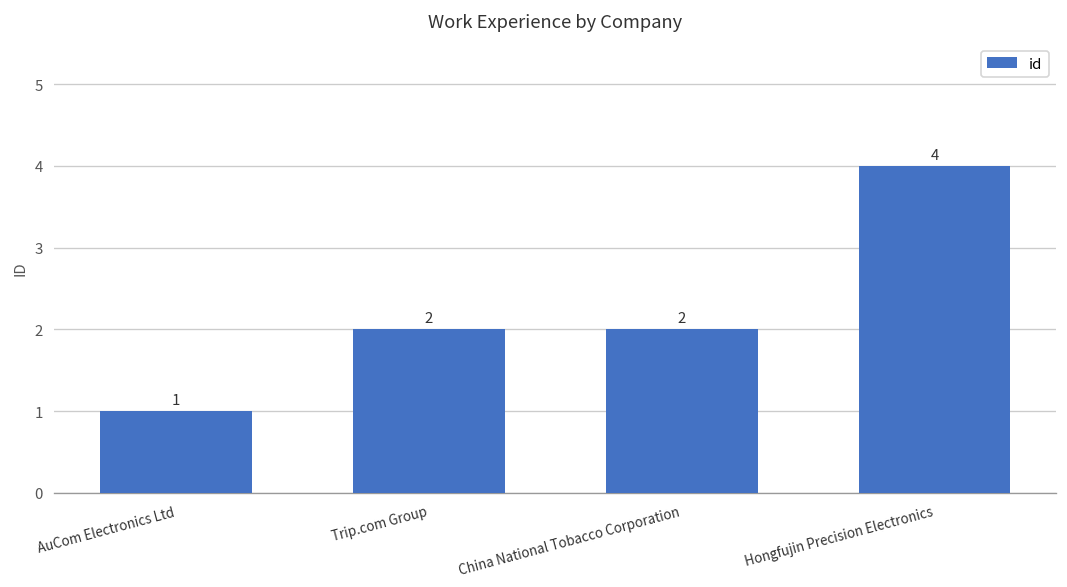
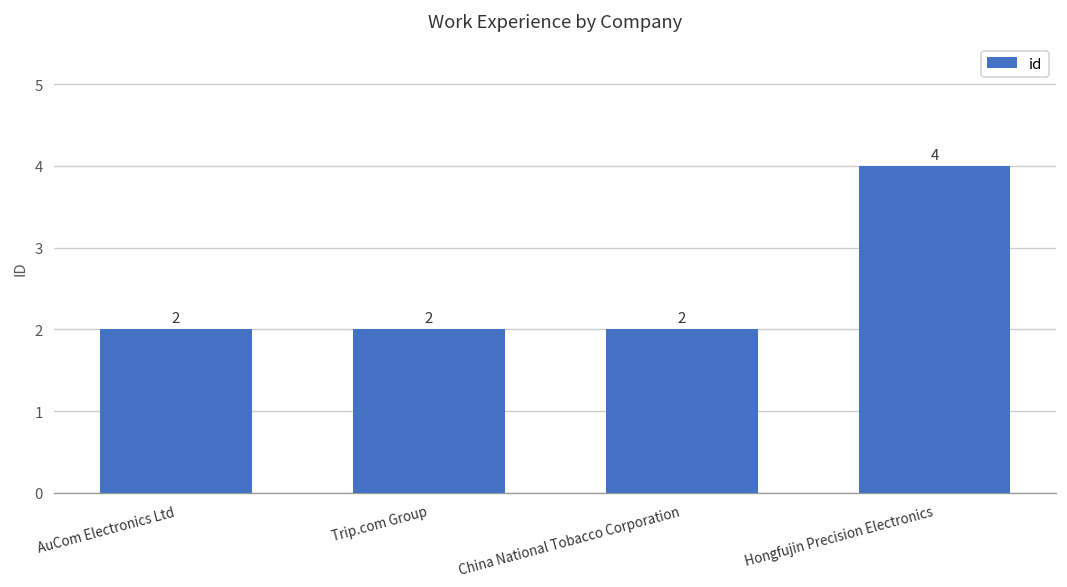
AuCom Electronics Ltd: 1 -> 2
